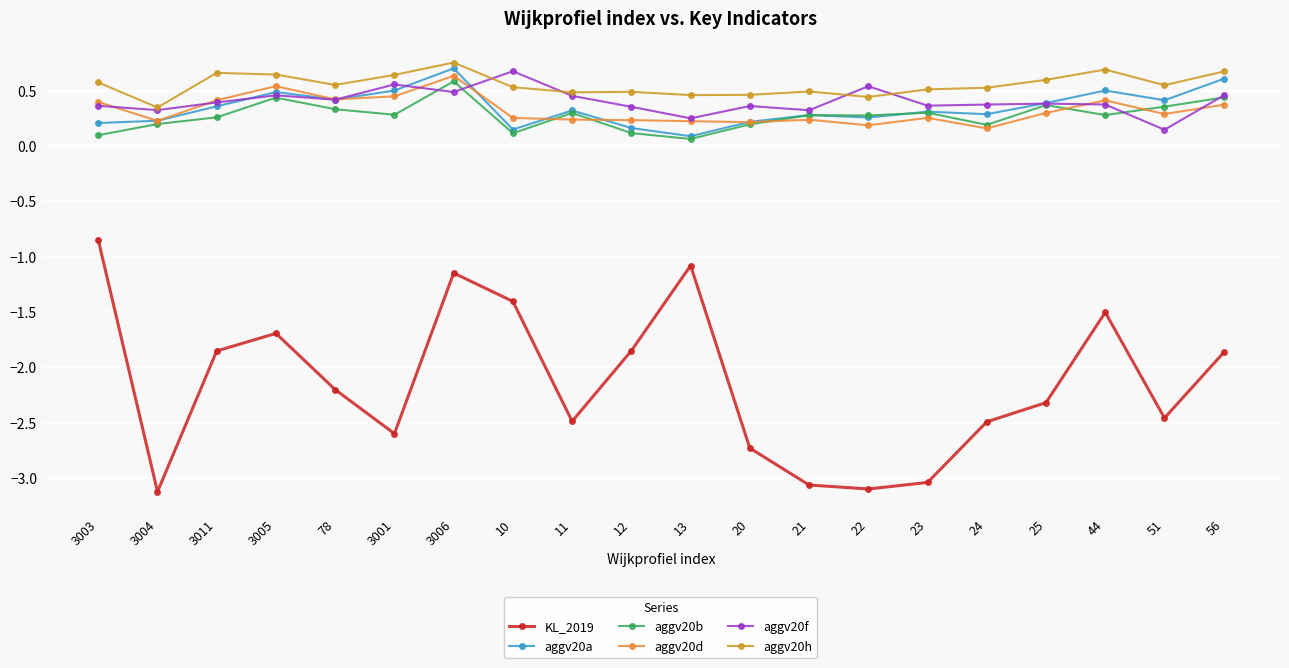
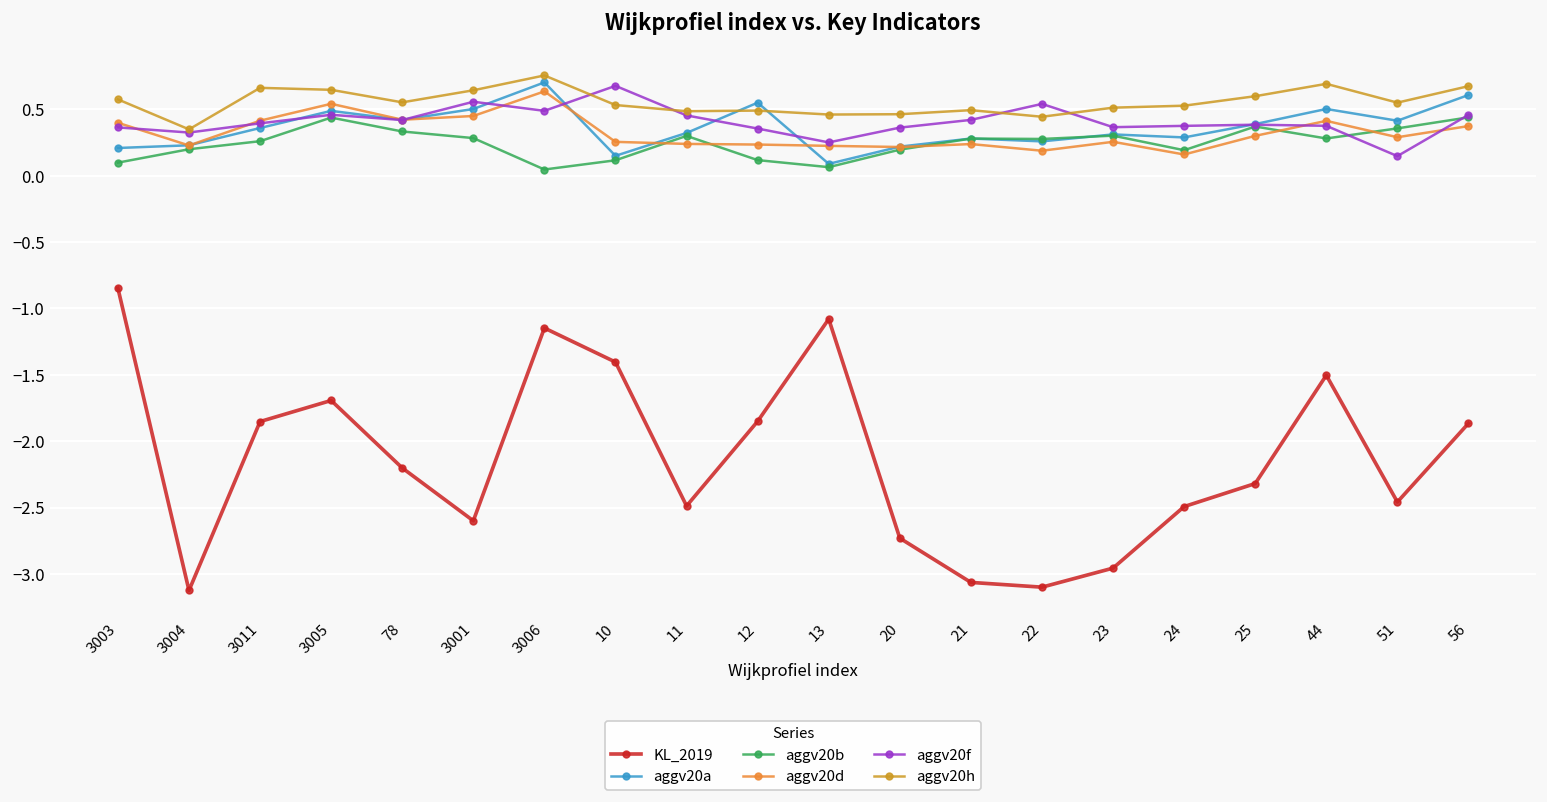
aggv20b, 3006: 0.58 -> 0.05
aggv20a, 12: 0.16 -> 0.55
aggv20f, 21: 0.32 -> 0.42
KL_2019, 23: -3.04 -> -2.96
